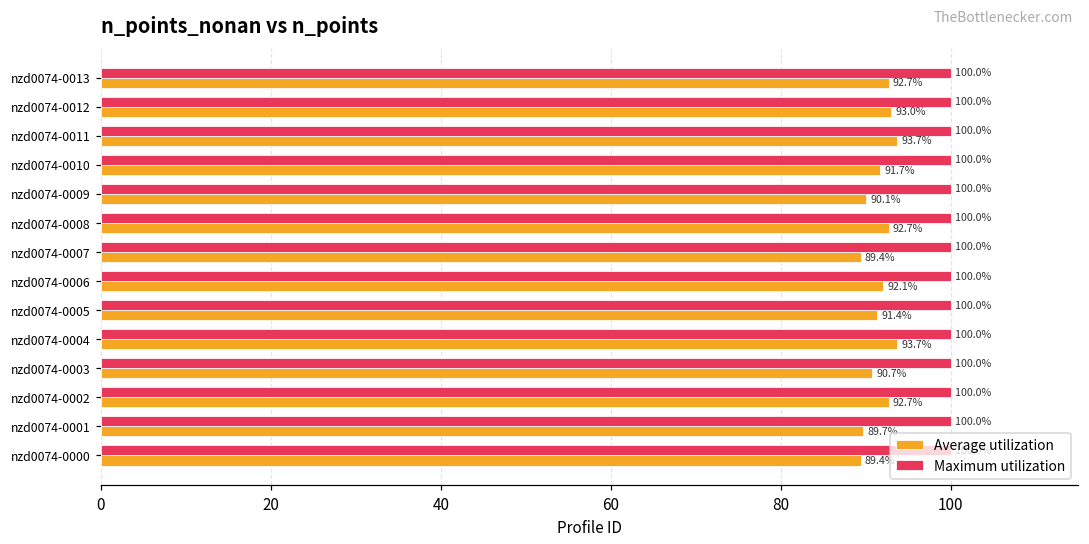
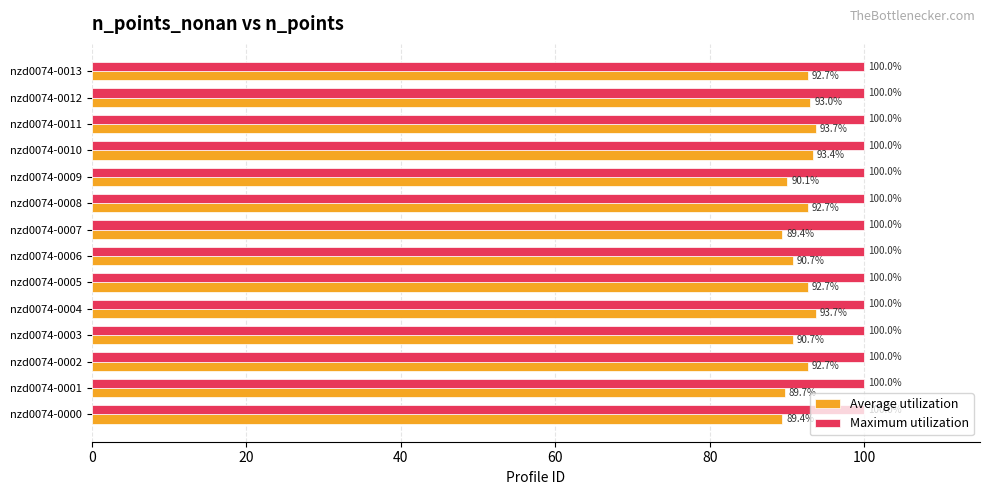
Average utilization, nzd0074-0010: 91.7% -> 93.4%
Average utilization, nzd0074-0006: 92.1% -> 90.7%
Average utilization, nzd0074-0005: 91.4% -> 92.7%
